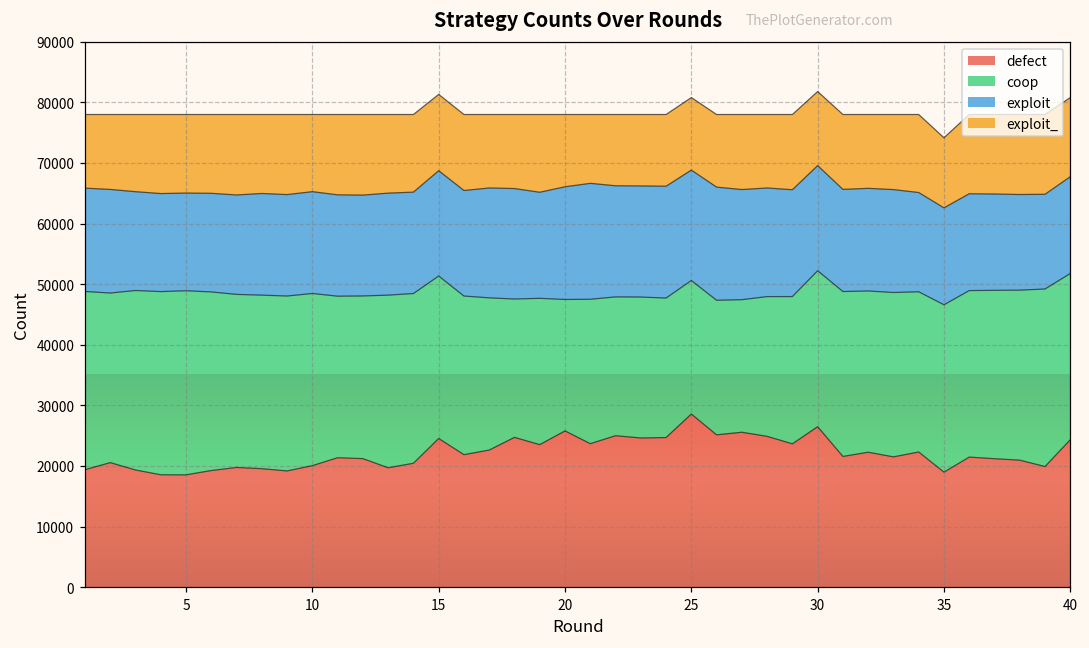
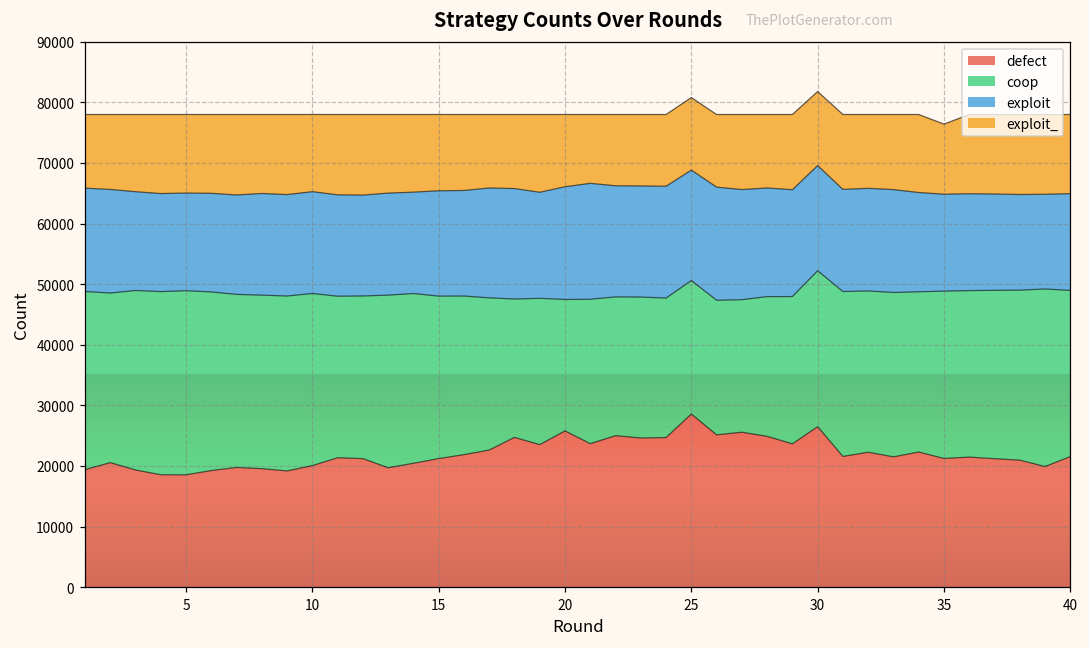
defect, 15: 25000 -> 21000
defect, 35: 19000 -> 21000
defect, 40: 24000 -> 22000
